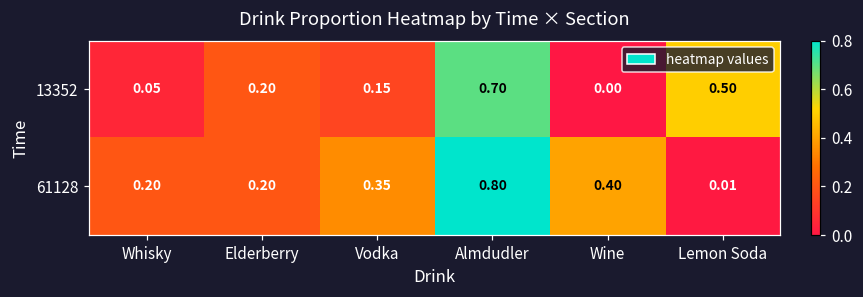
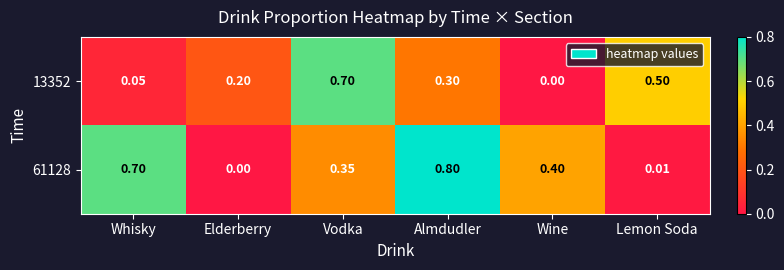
13352, Vodka: 0.15 -> 0.70
13352, Almdudler: 0.70 -> 0.30
61128, Whisky: 0.20 -> 0.70
61128, Elderberry: 0.20 -> 0.00
